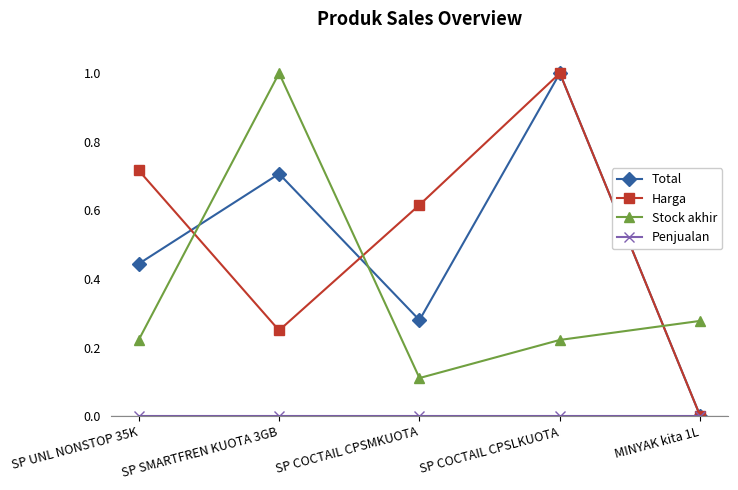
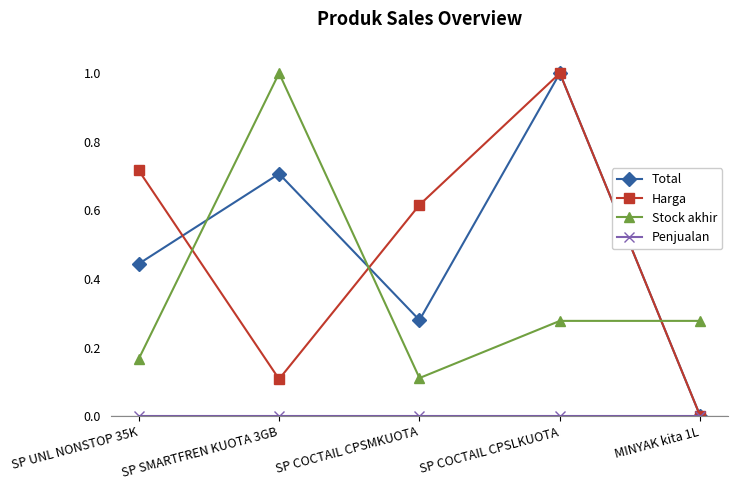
Stock akhir, SP UNL NONSTOP 35K: 0.22 -> 0.17
Harga, SP SMARTFREN KUOTA 3GB: 0.25 -> 0.11
Stock akhir, SP COCTAIL CPSLKUOTA: 0.22 -> 0.28
